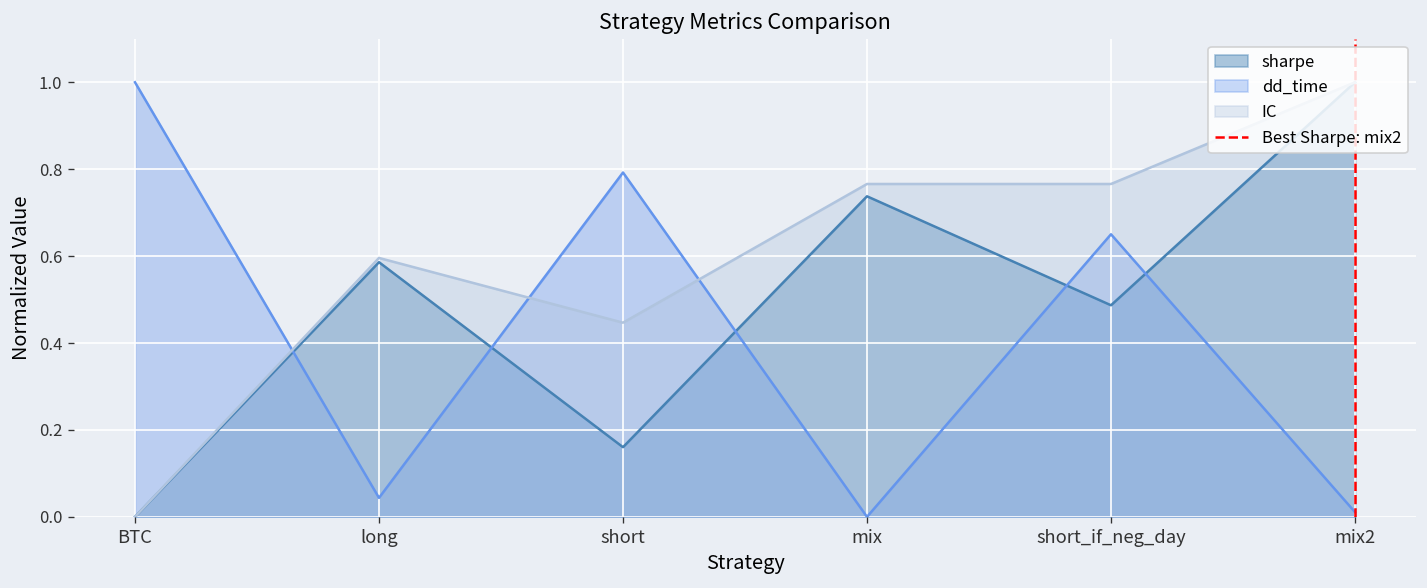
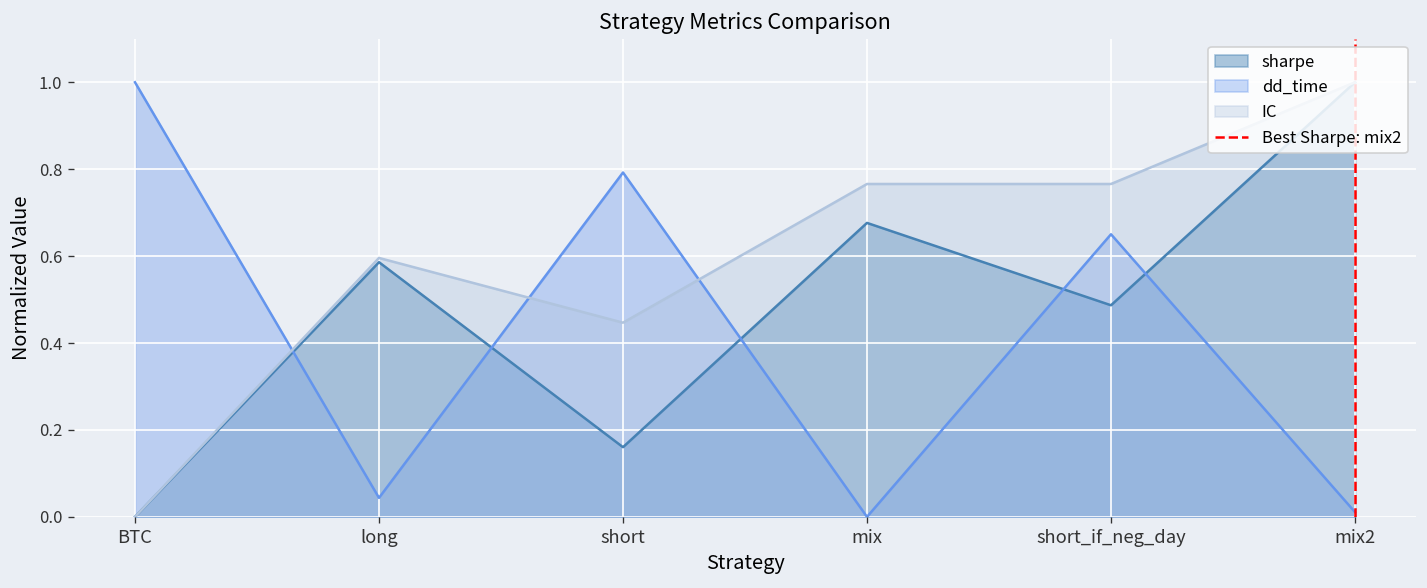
sharpe, mix: 0.74 -> 0.68
